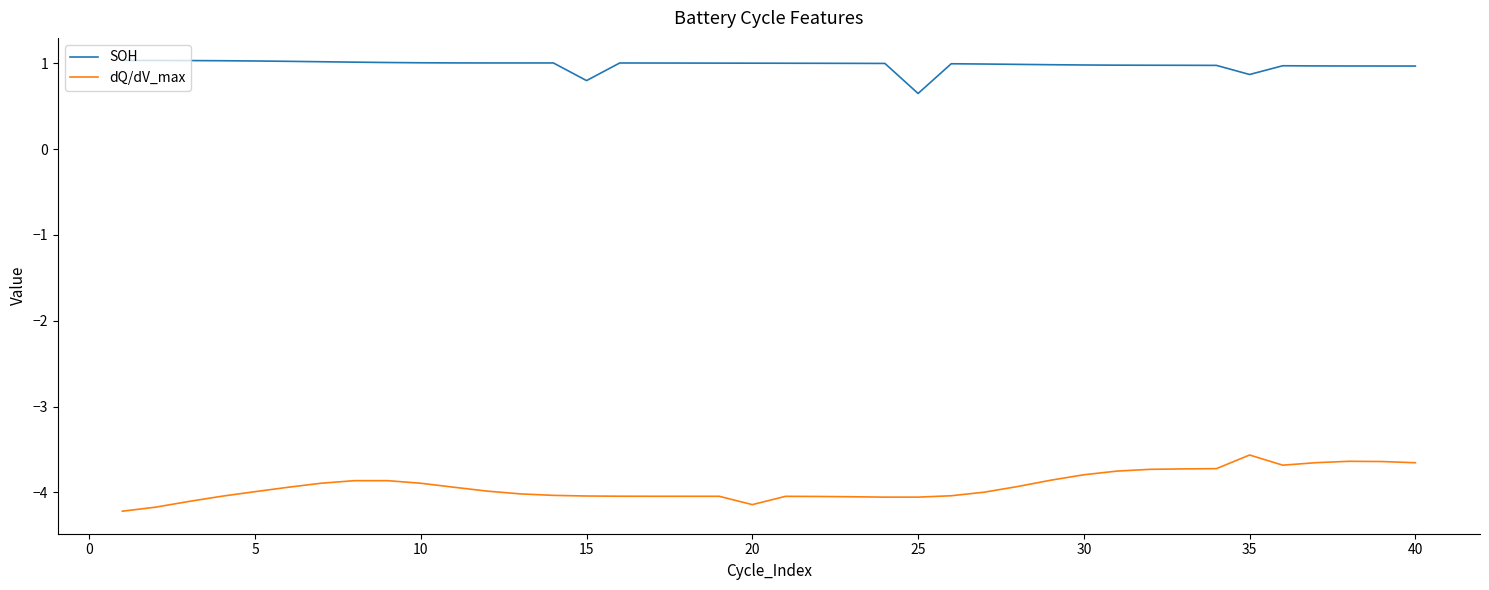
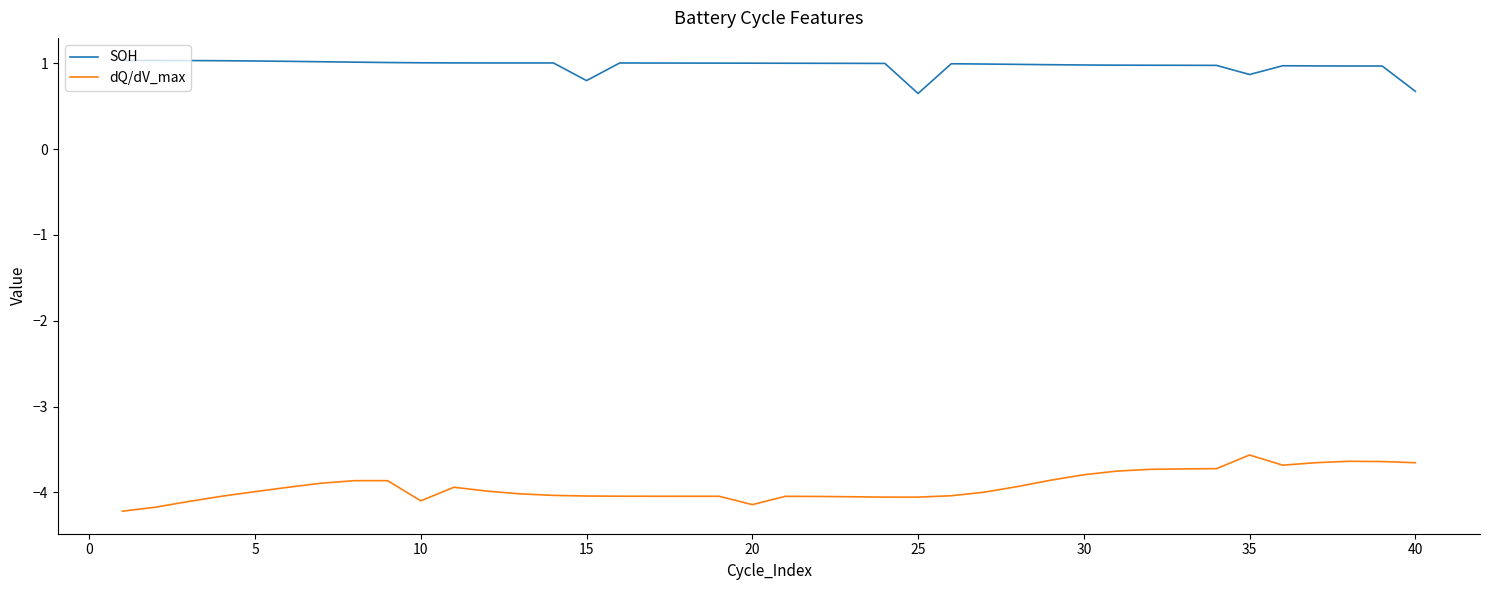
dQ/dV_max, 10: -3.9 -> -4.1
SOH, 40: 1.0 -> 0.7
